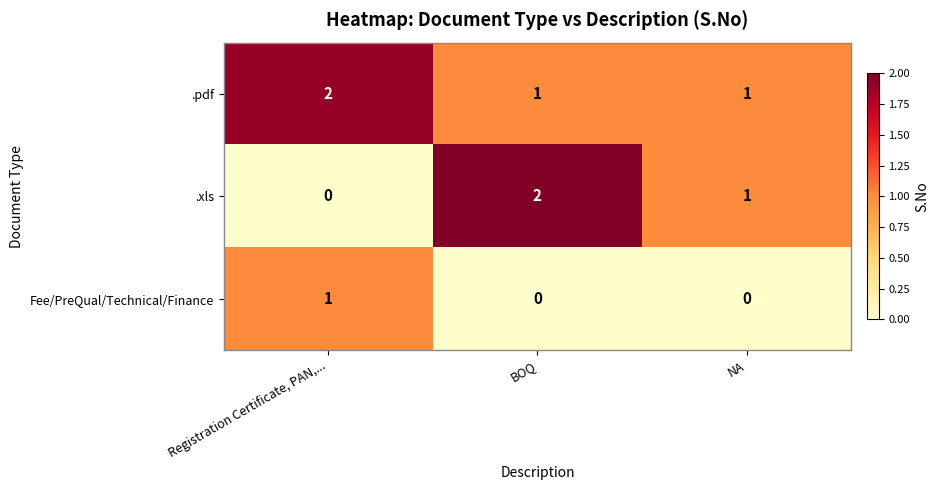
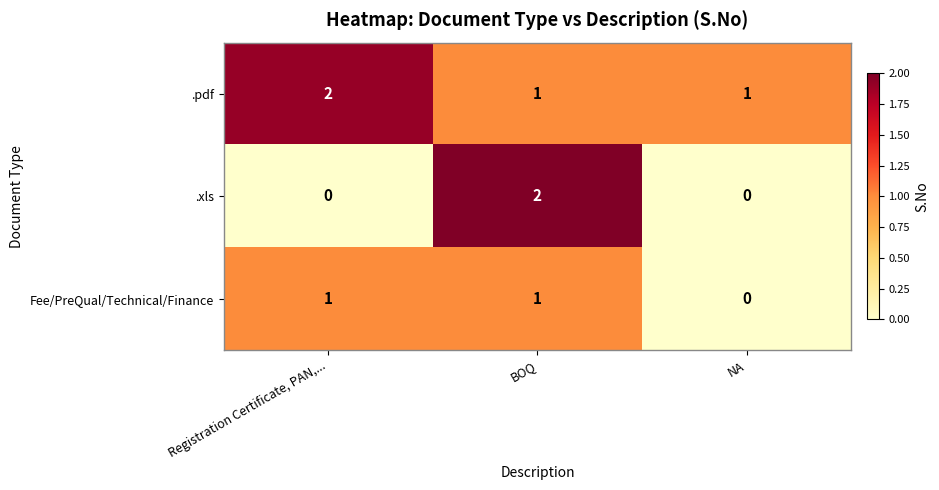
.xls, NA: 1 -> 0
Fee/PreQual/Technical/Finance, BOQ: 0 -> 1
